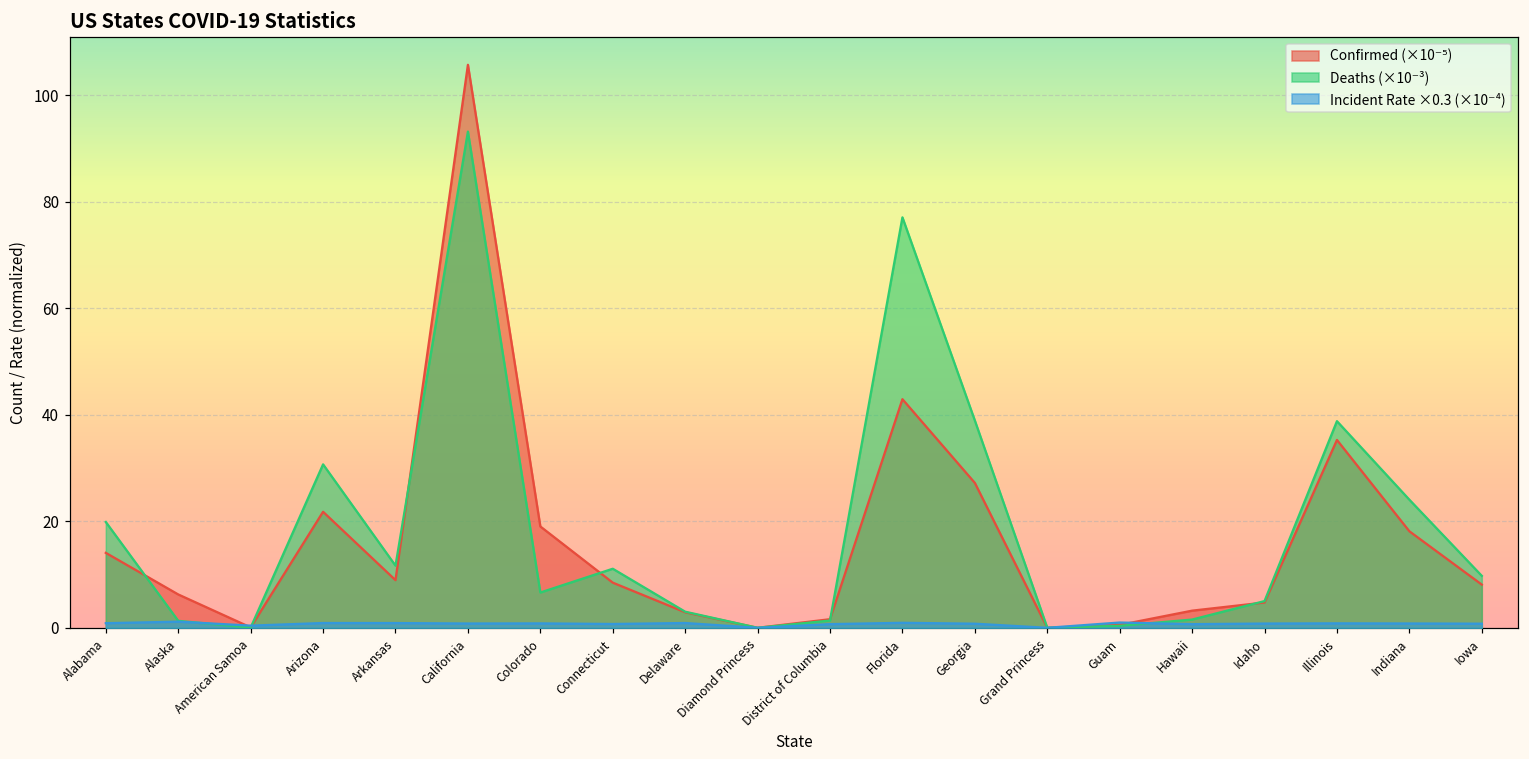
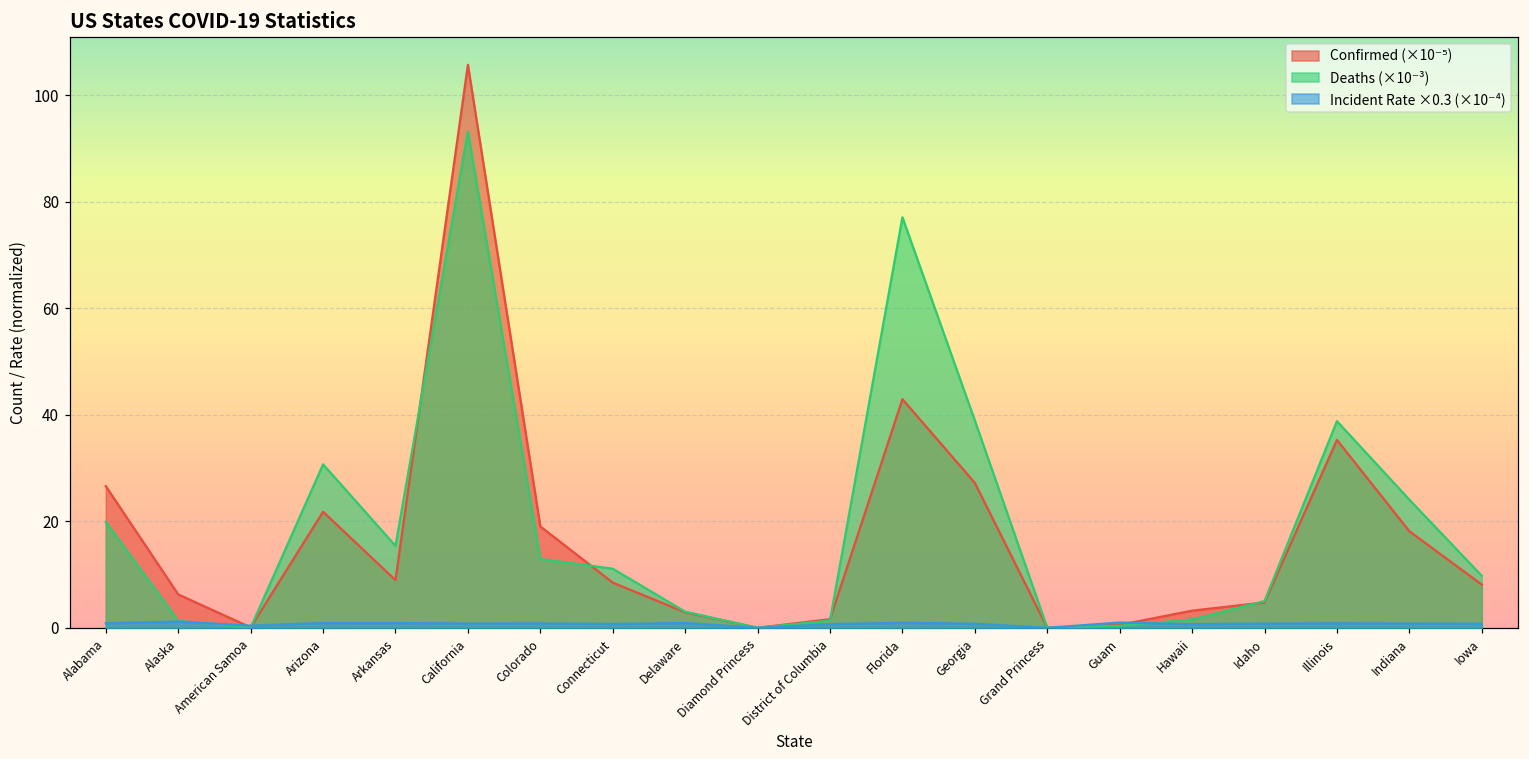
Confirmed (×10⁻⁵), Alabama: 14 -> 27
Deaths (×10⁻³), Arkansas: 12 -> 15
Deaths (×10⁻³), Colorado: 7 -> 13
